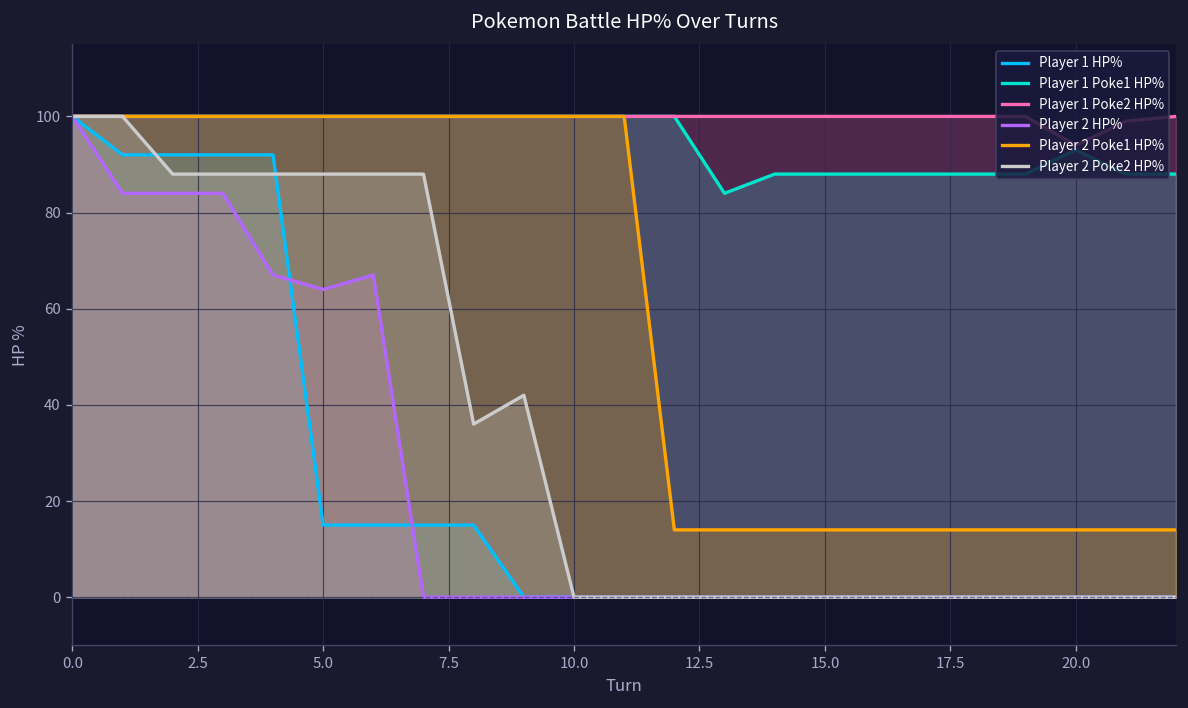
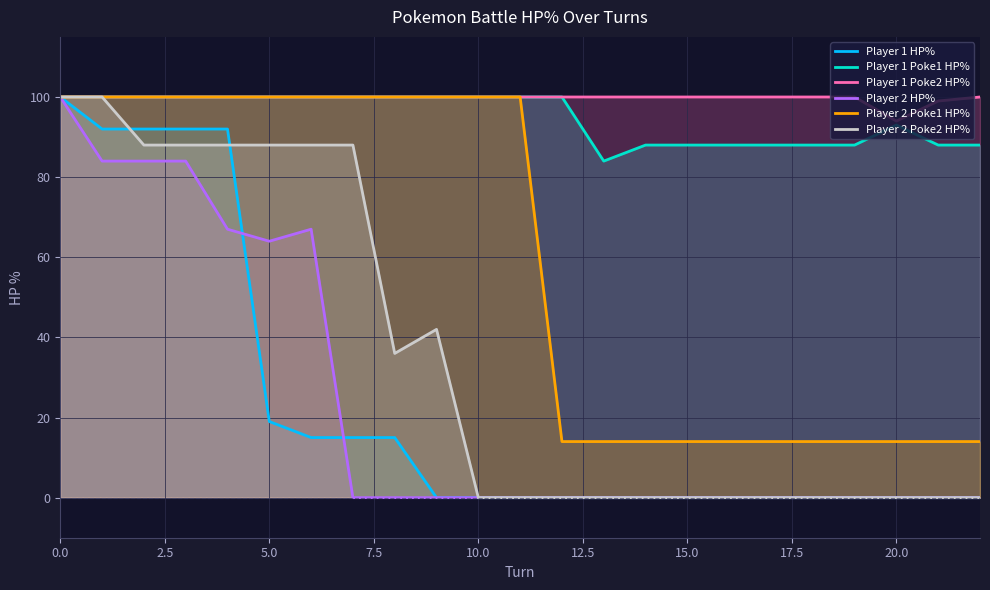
Player 1 HP%, 5.0: 15 -> 19
